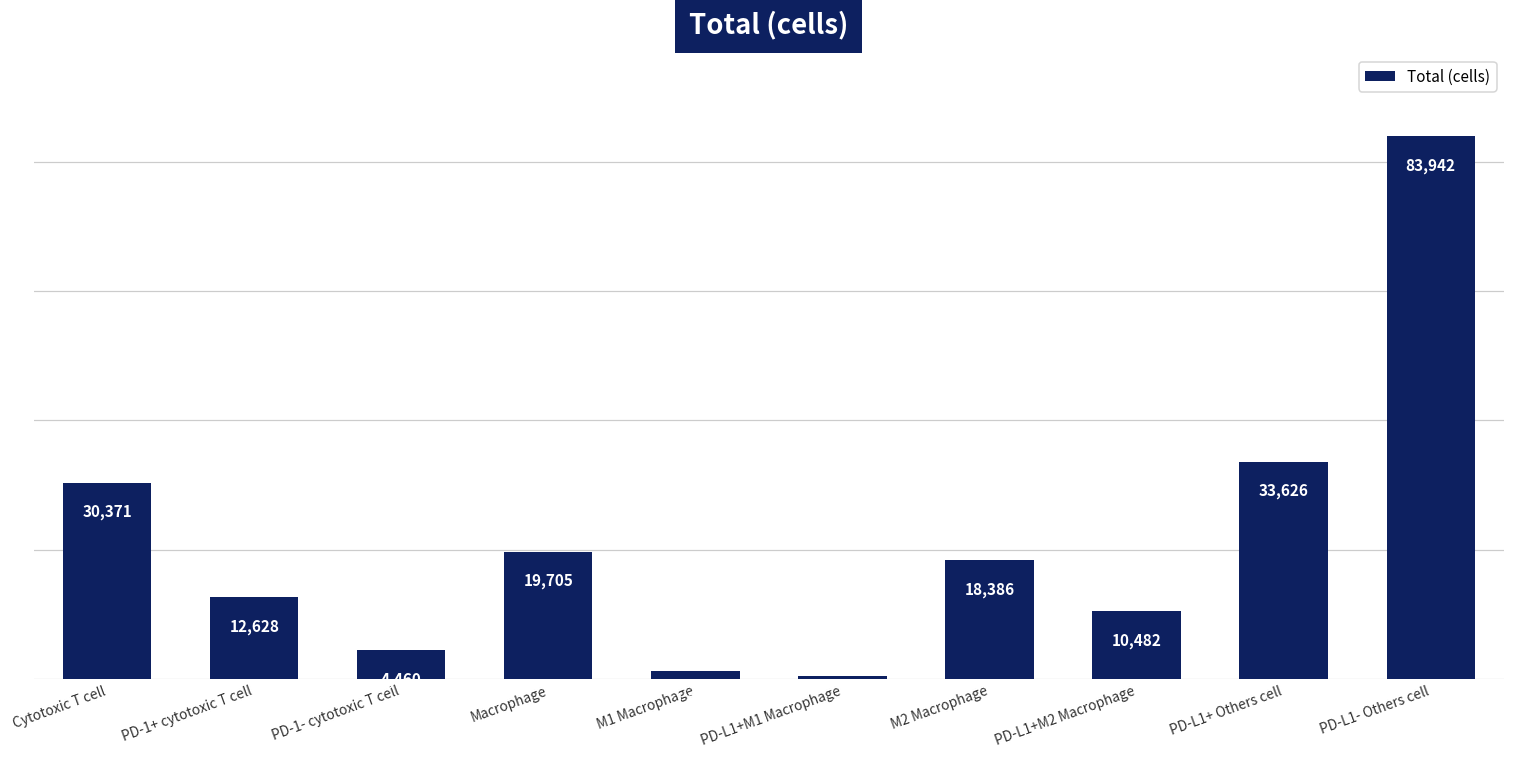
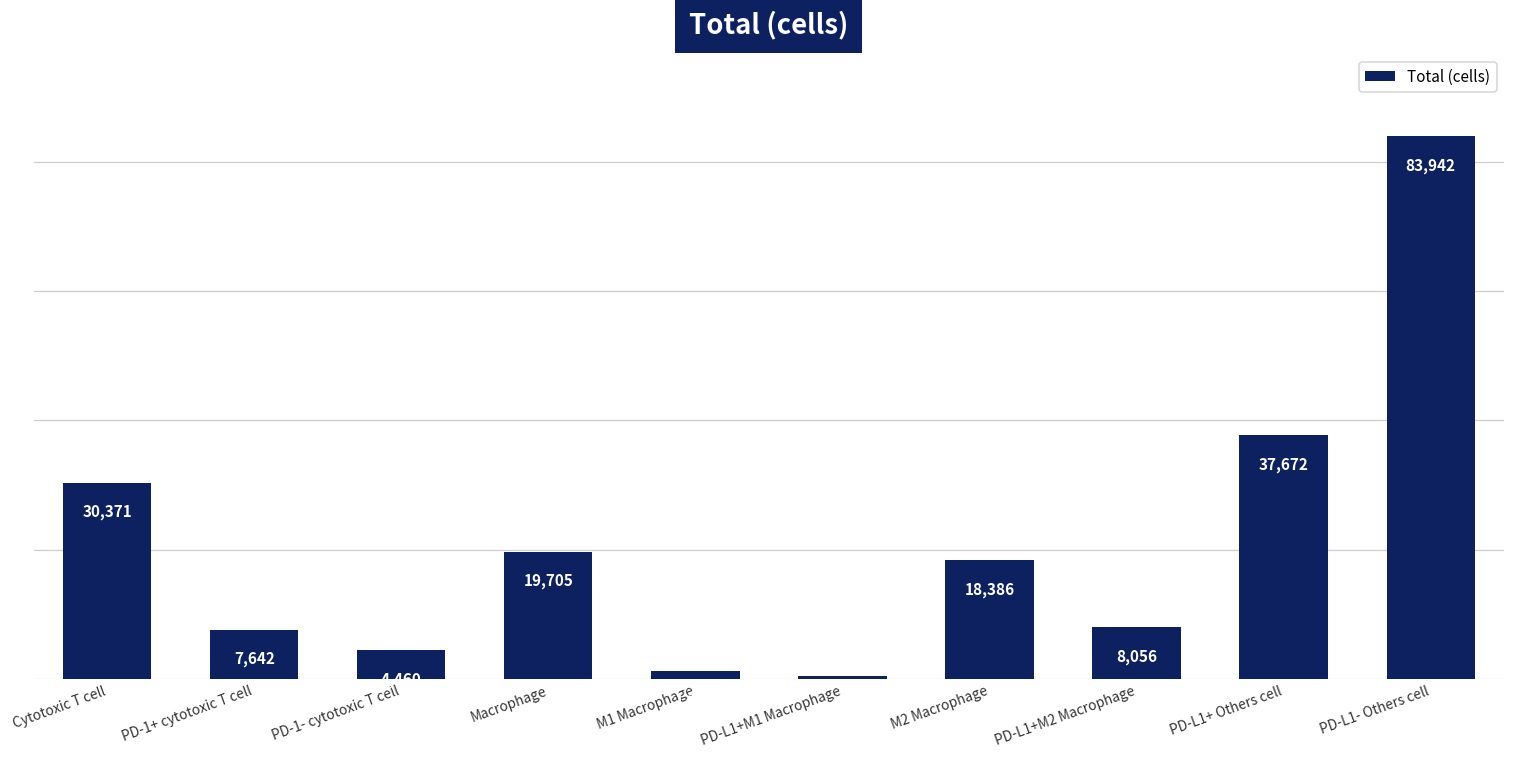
PD-1+ cytotoxic T cell: 12,628 -> 7,642
PD-L1+M2 Macrophage: 10,482 -> 8,056
PD-L1+ Others cell: 33,626 -> 37,672
